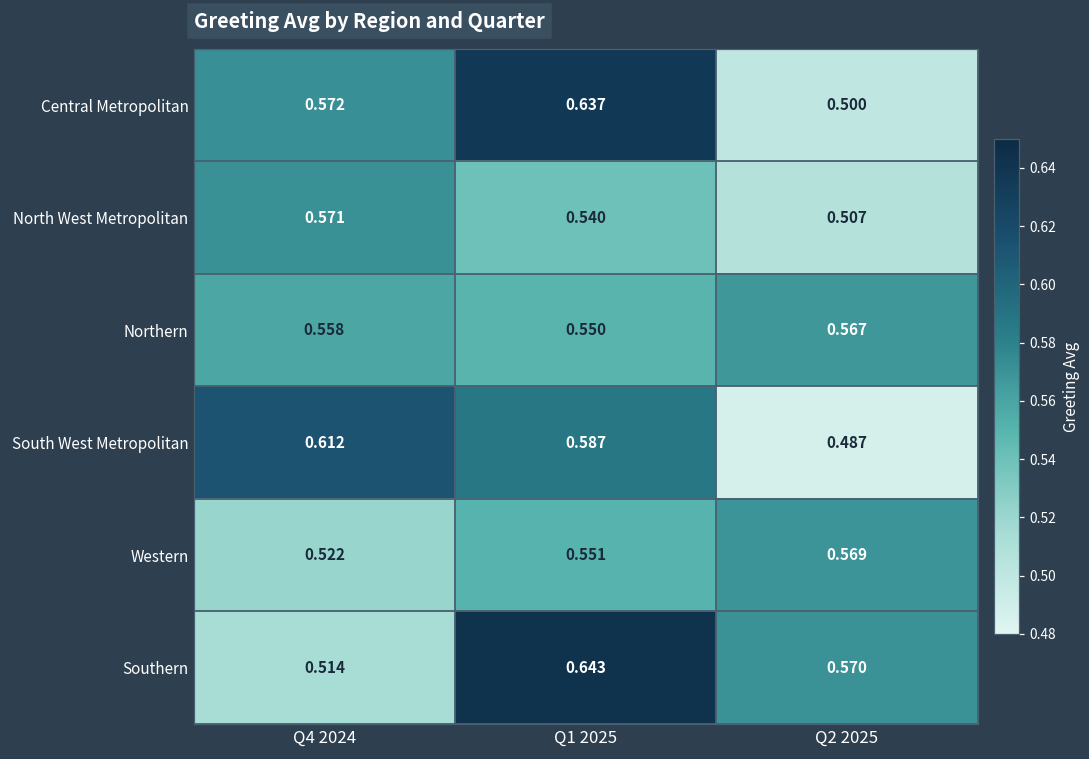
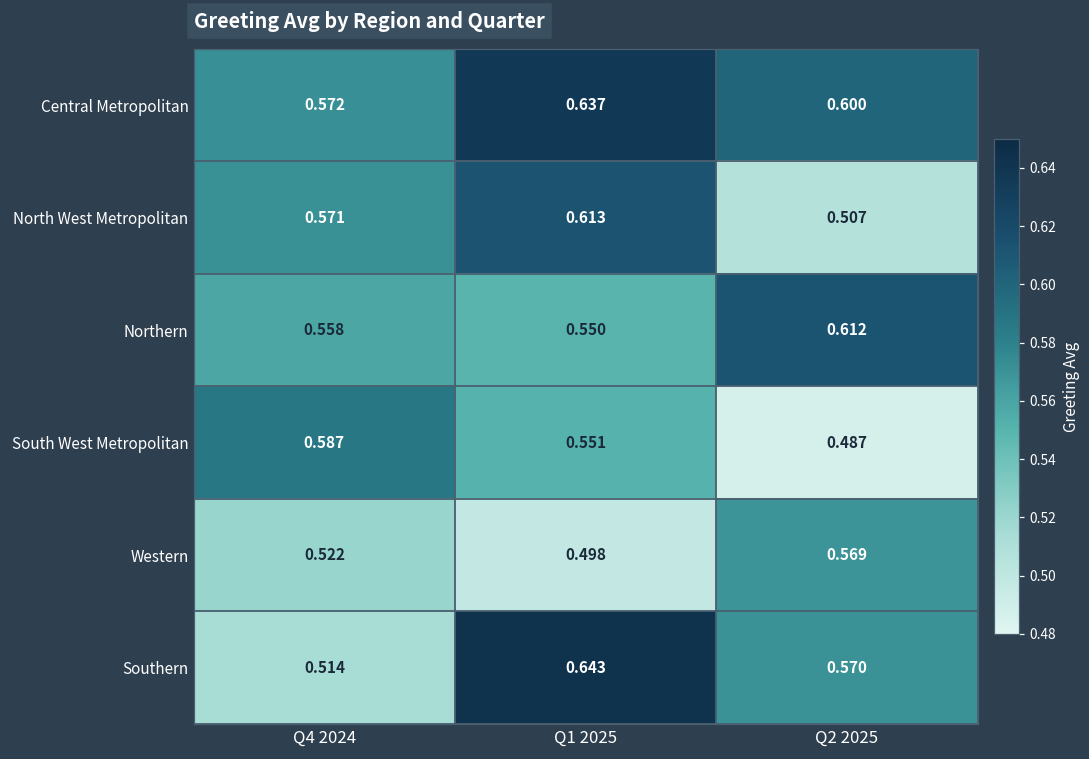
Central Metropolitan, Q2 2025: 0.500 -> 0.600
North West Metropolitan, Q1 2025: 0.540 -> 0.613
Northern, Q2 2025: 0.567 -> 0.612
South West Metropolitan, Q4 2024: 0.612 -> 0.587
South West Metropolitan, Q1 2025: 0.587 -> 0.551
Western, Q1 2025: 0.551 -> 0.498
